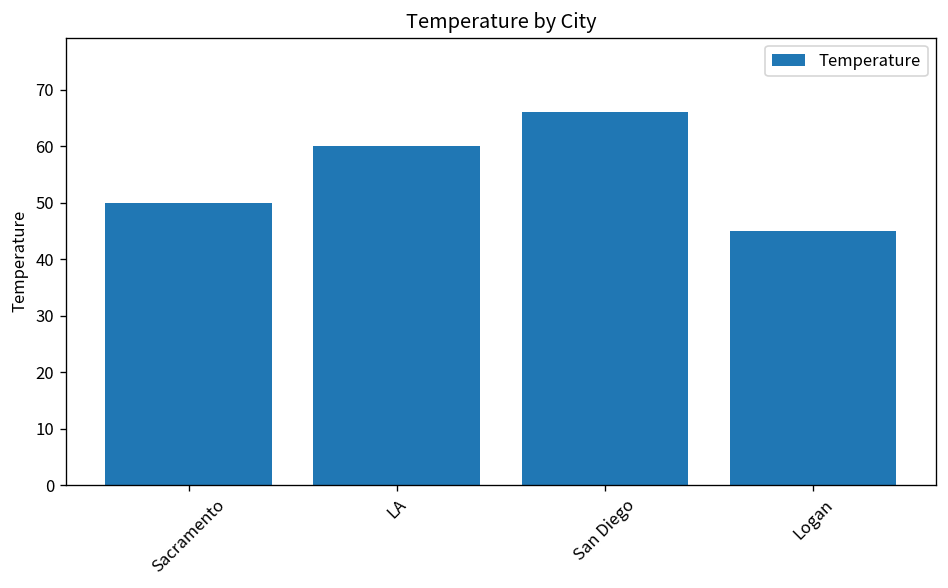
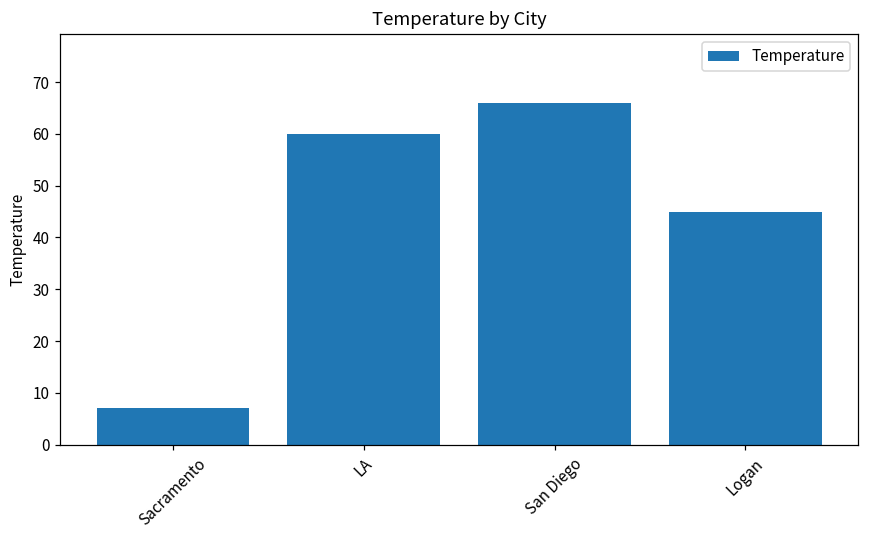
Sacramento: 50 -> 7
